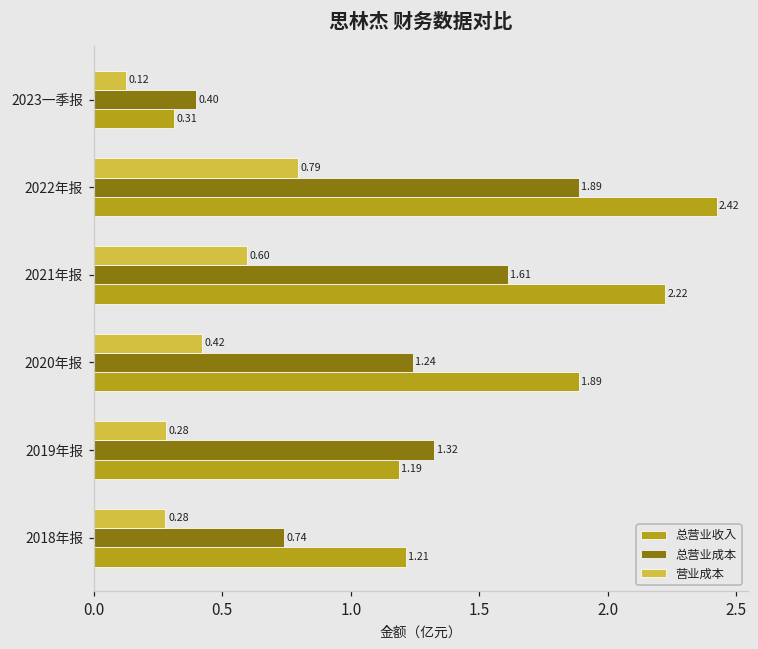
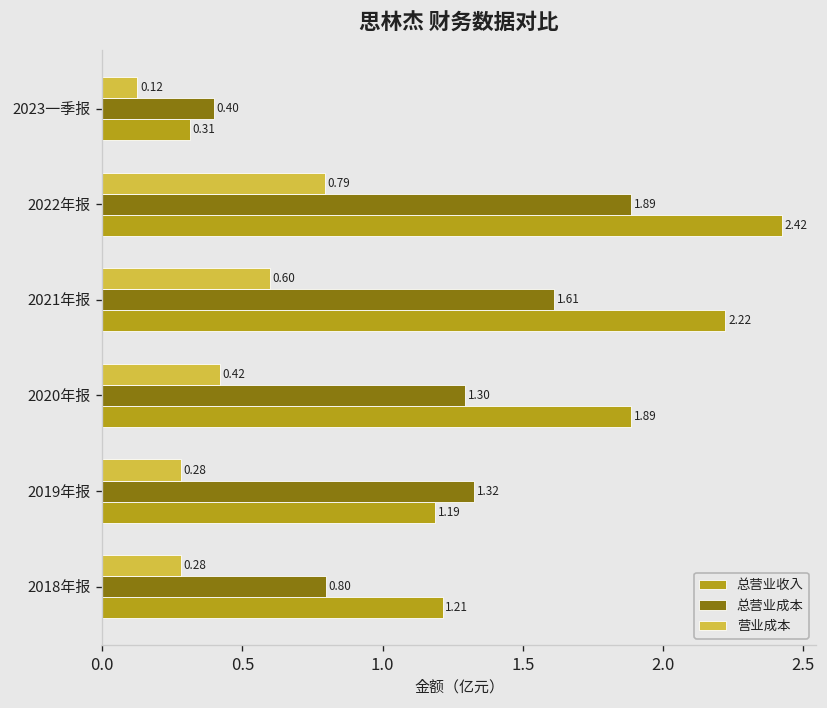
总营业成本, 2020年报: 1.24 -> 1.30
总营业成本, 2018年报: 0.74 -> 0.80
